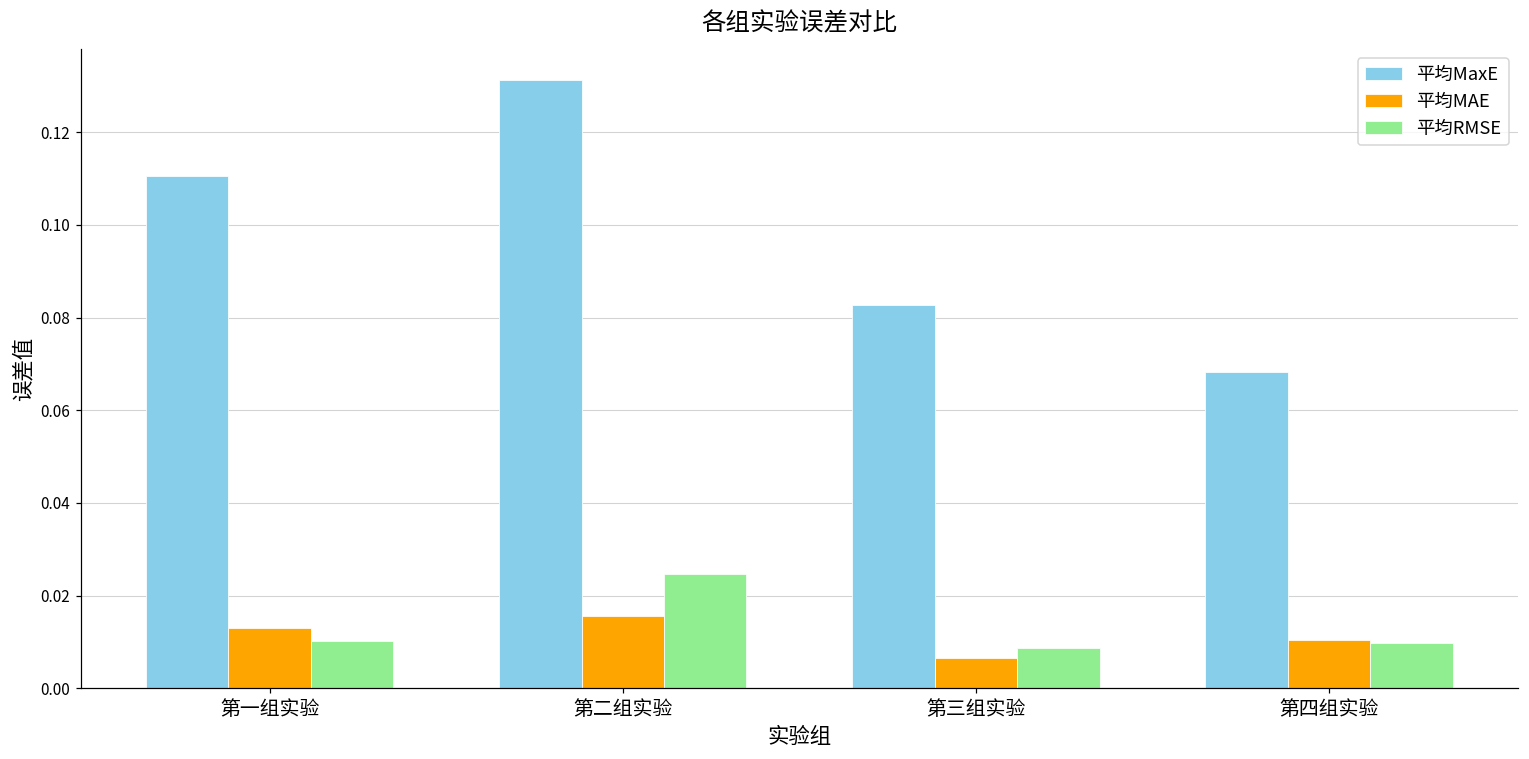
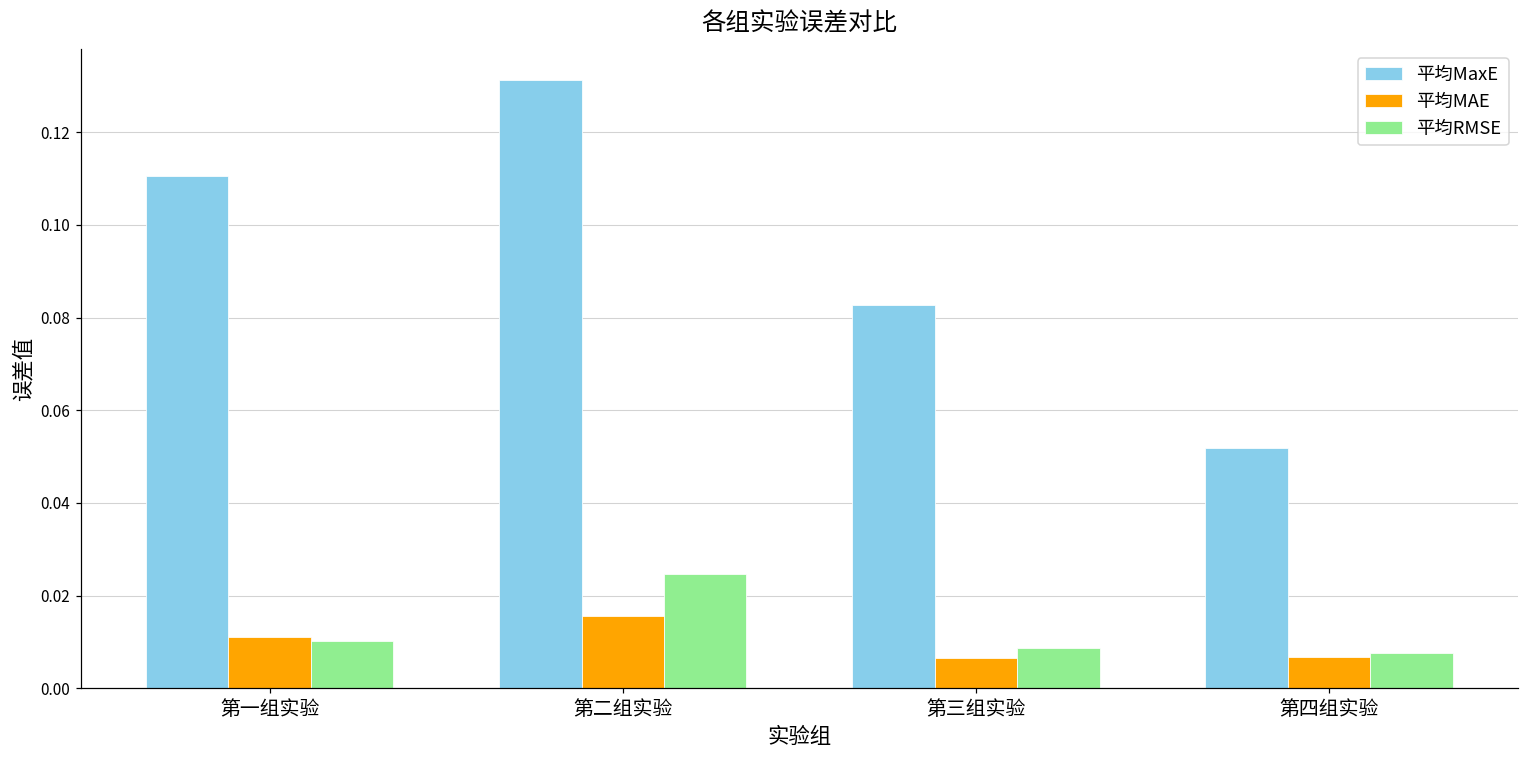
平均MAE, 第一组实验: 0.013 -> 0.011
平均MaxE, 第四组实验: 0.068 -> 0.052
平均MAE, 第四组实验: 0.010 -> 0.007
平均RMSE, 第四组实验: 0.010 -> 0.008
